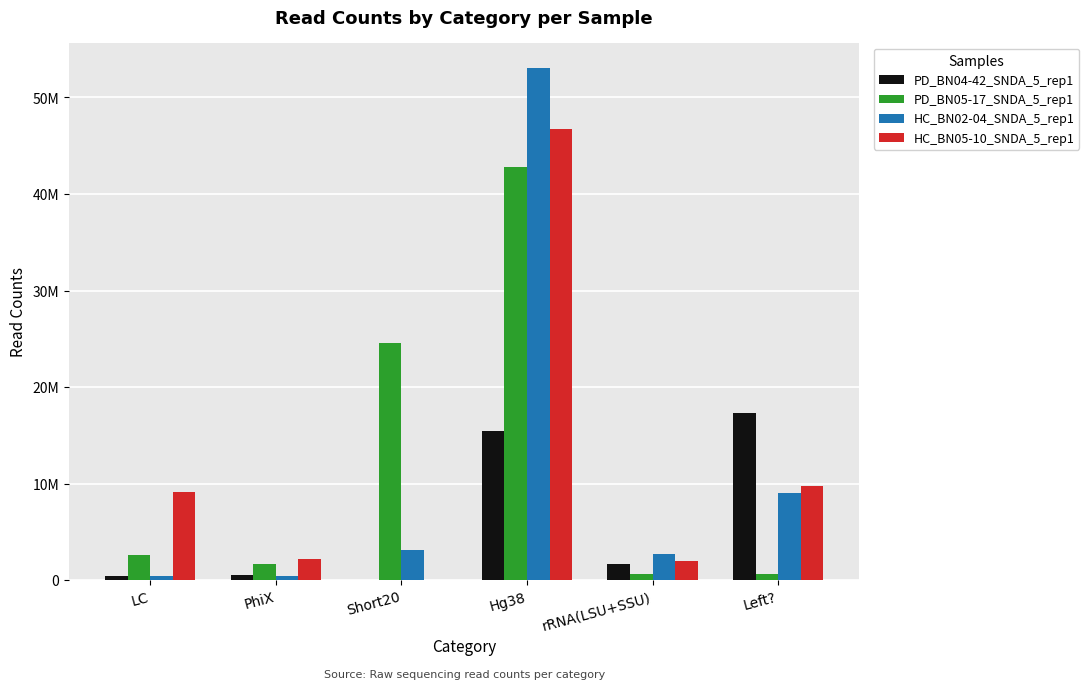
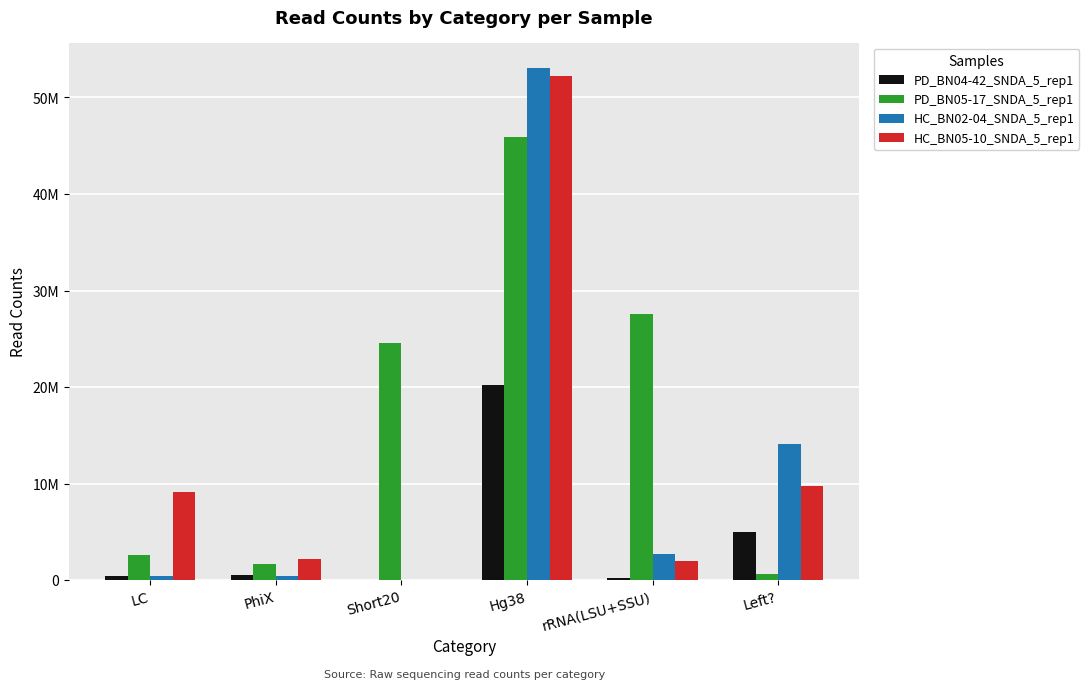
HC_BN02-04_SNDA_5_rep1, Short20: 3000000 -> 0
PD_BN04-42_SNDA_5_rep1, Hg38: 15000000 -> 20000000
PD_BN05-17_SNDA_5_rep1, Hg38: 43000000 -> 46000000
HC_BN05-10_SNDA_5_rep1, Hg38: 47000000 -> 52000000
PD_BN04-42_SNDA_5_rep1, rRNA(LSU+SSU): 2000000 -> 0
PD_BN05-17_SNDA_5_rep1, rRNA(LSU+SSU): 1000000 -> 28000000
PD_BN04-42_SNDA_5_rep1, Left?: 17000000 -> 5000000
HC_BN02-04_SNDA_5_rep1, Left?: 9000000 -> 14000000
